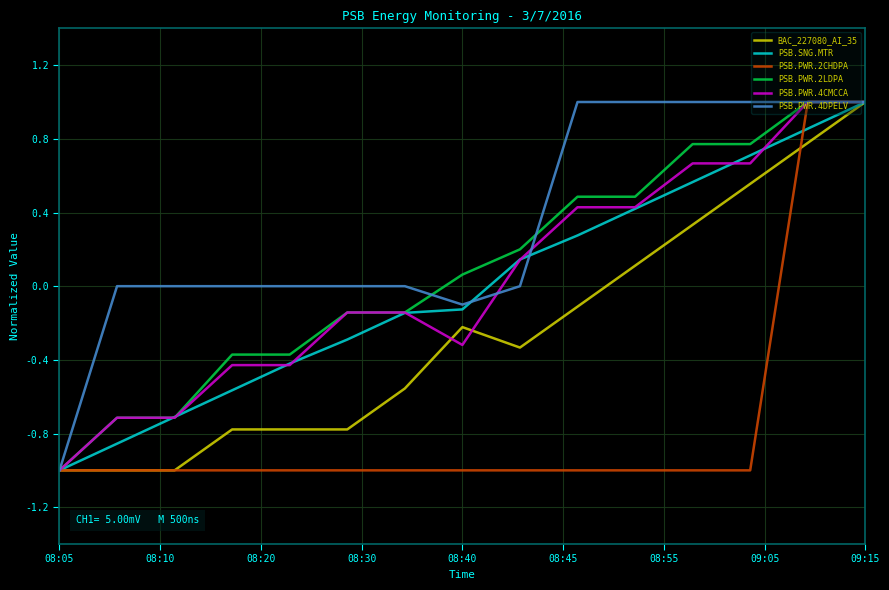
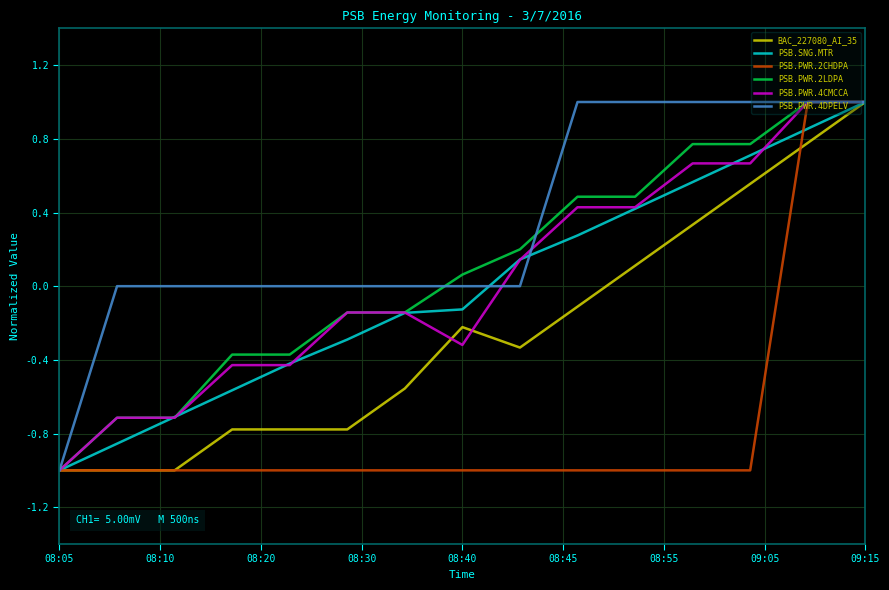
PSB.PWR.4DPELV, 08:40: -0.10 -> 0.00
